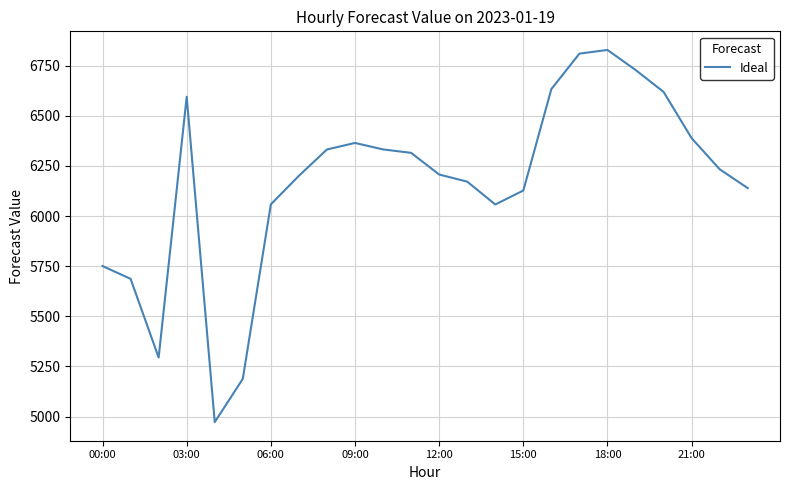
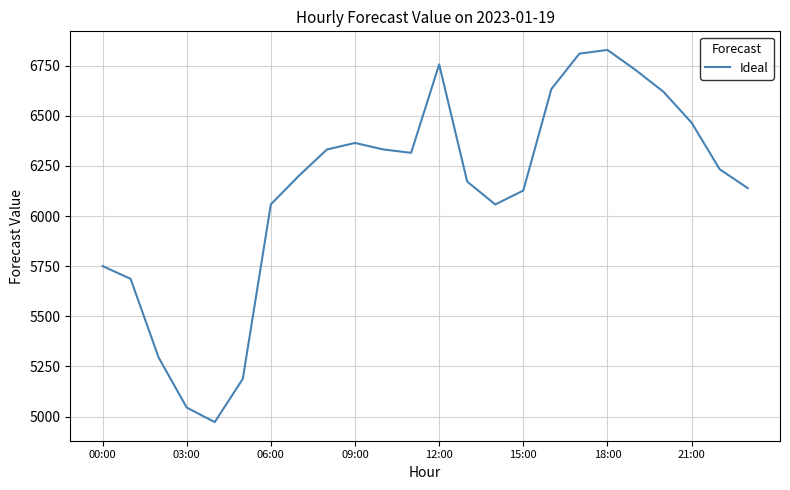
03:00: 6600 -> 5050
12:00: 6210 -> 6760
21:00: 6390 -> 6470
